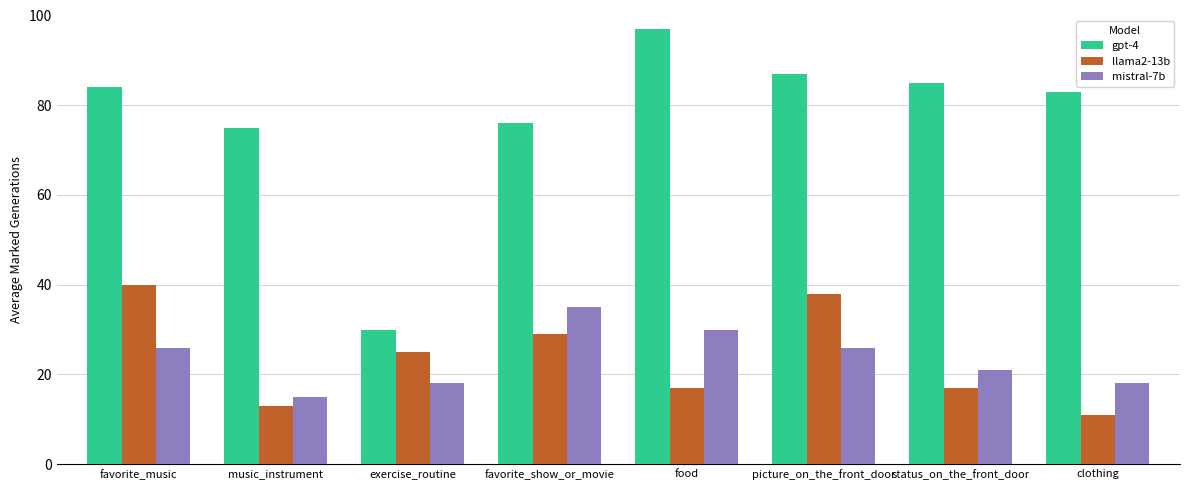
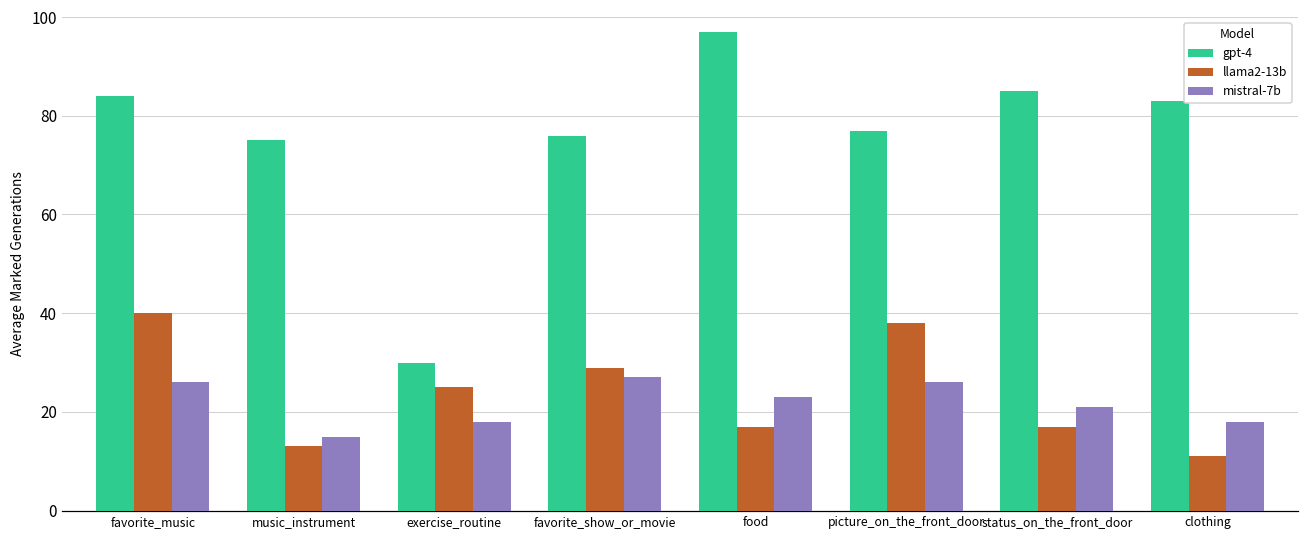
mistral-7b, favorite_show_or_movie: 35 -> 27
mistral-7b, food: 30 -> 23
gpt-4, picture_on_the_front_door: 87 -> 77
